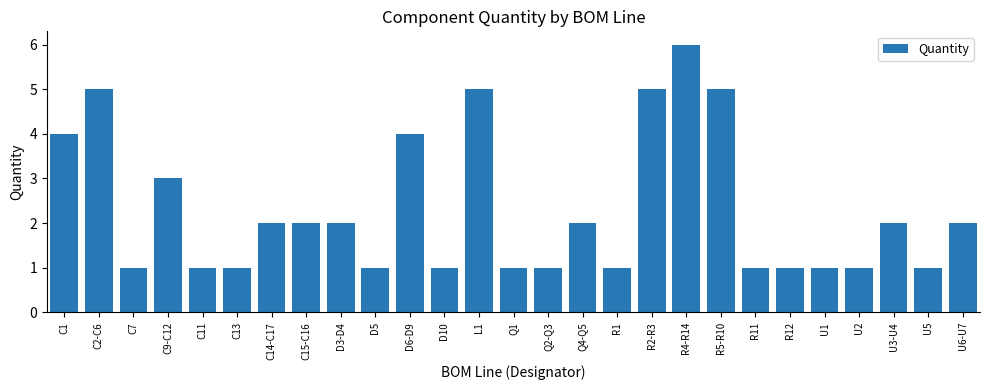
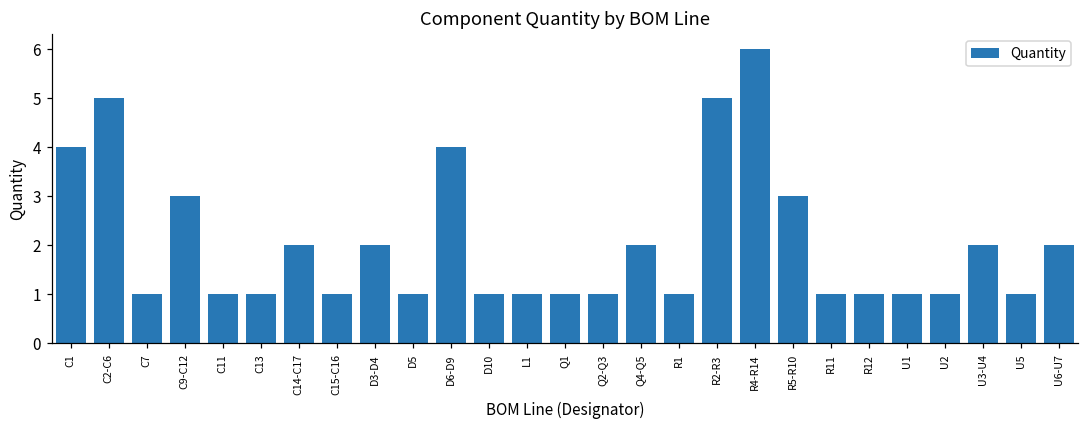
C15-C16: 2 -> 1
L1: 5 -> 1
R5-R10: 5 -> 3
